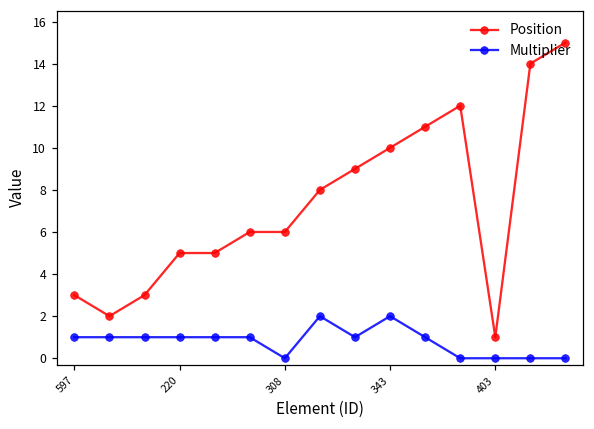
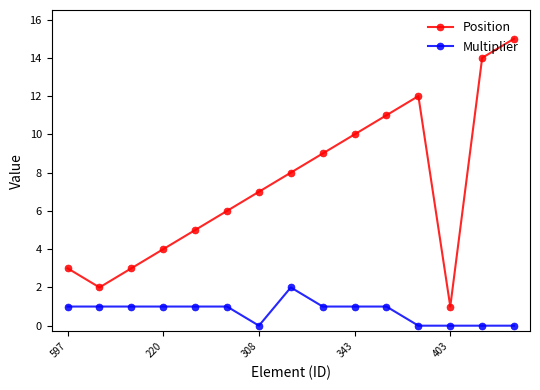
Position, 220: 5 -> 4
Position, 308: 6 -> 7
Multiplier, 343: 2 -> 1
